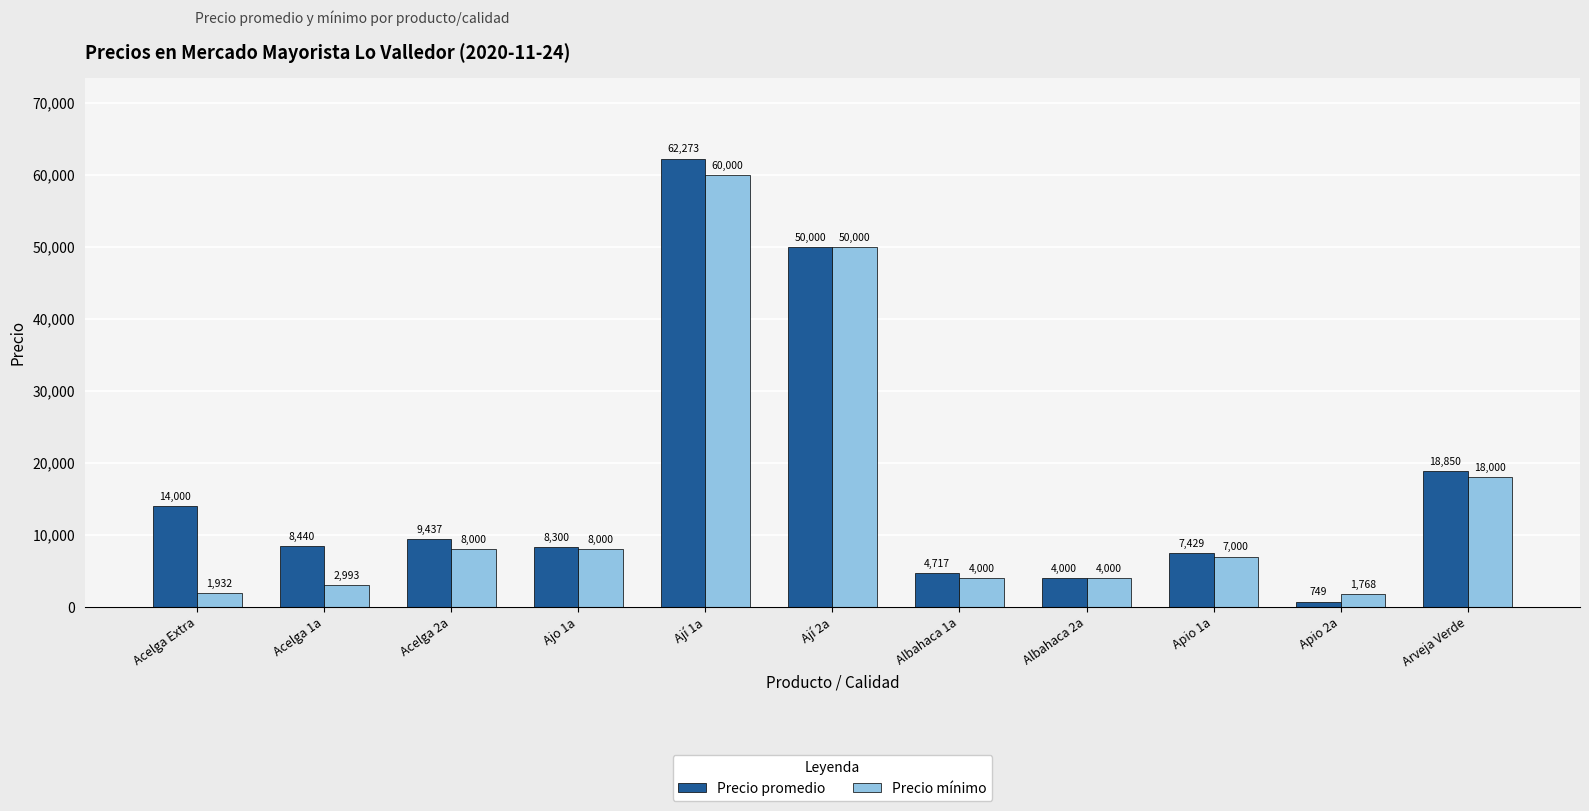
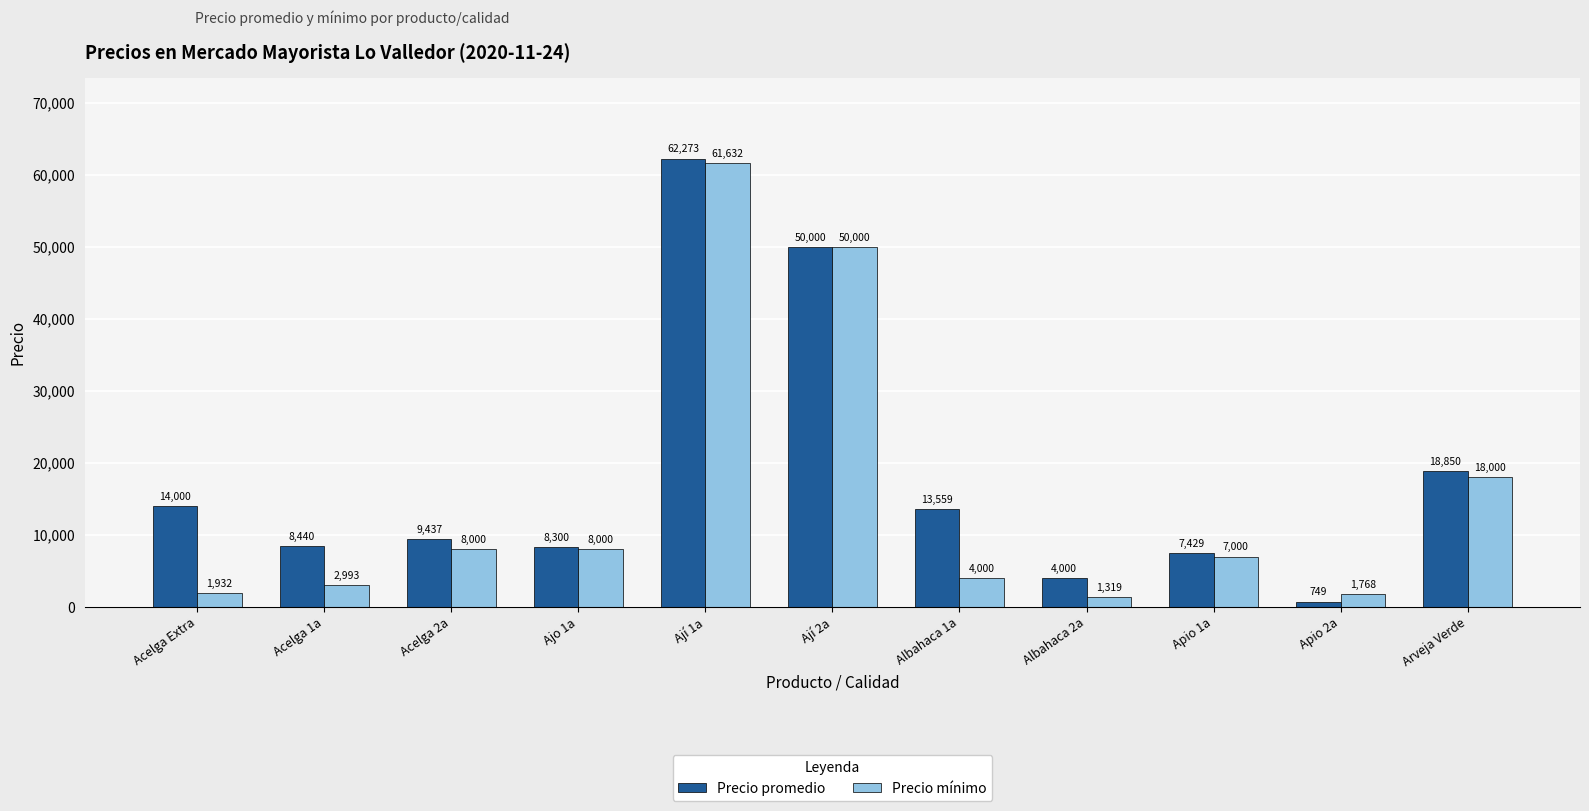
Precio mínimo, Ají 1a: 60,000 -> 61,632
Precio promedio, Albahaca 1a: 4,717 -> 13,559
Precio mínimo, Albahaca 2a: 4,000 -> 1,319
